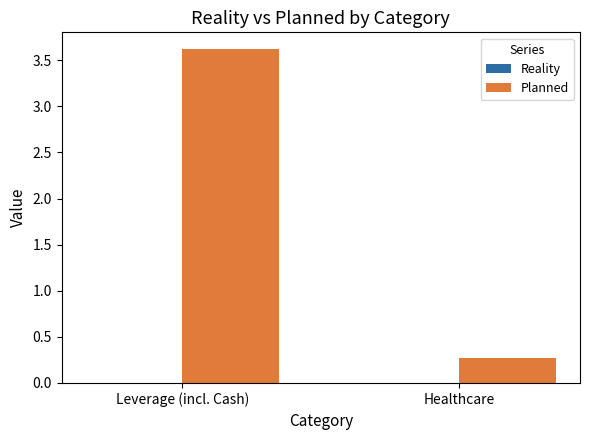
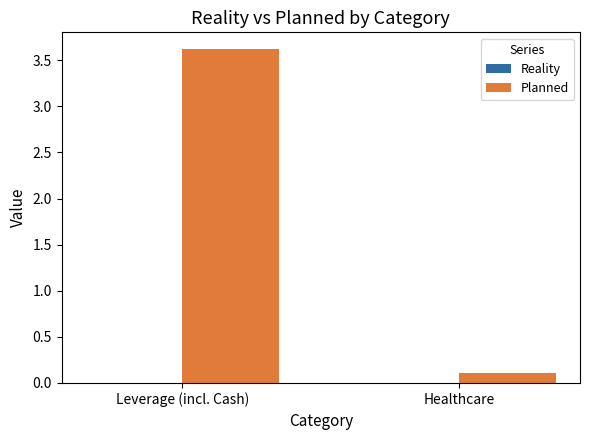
Planned, Healthcare: 0.3 -> 0.1
